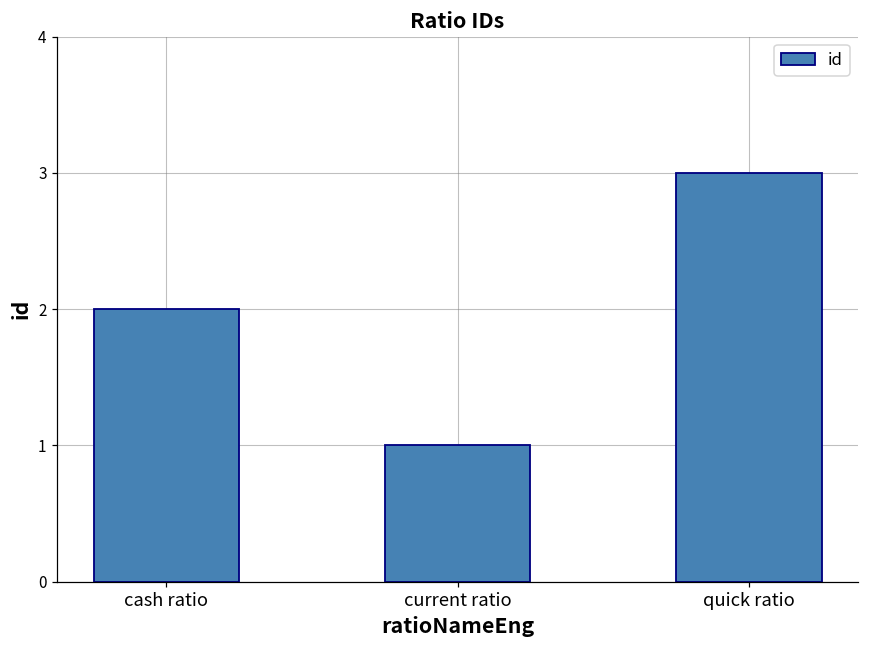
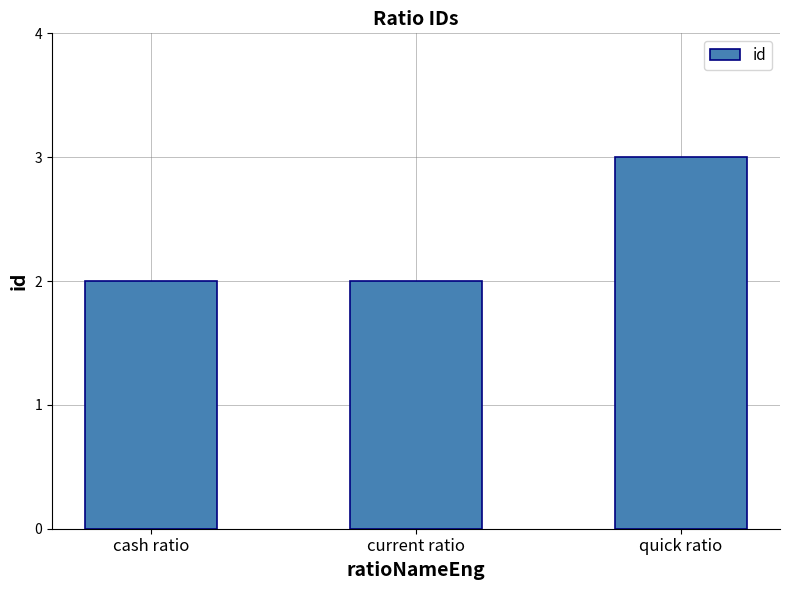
current ratio: 1 -> 2
